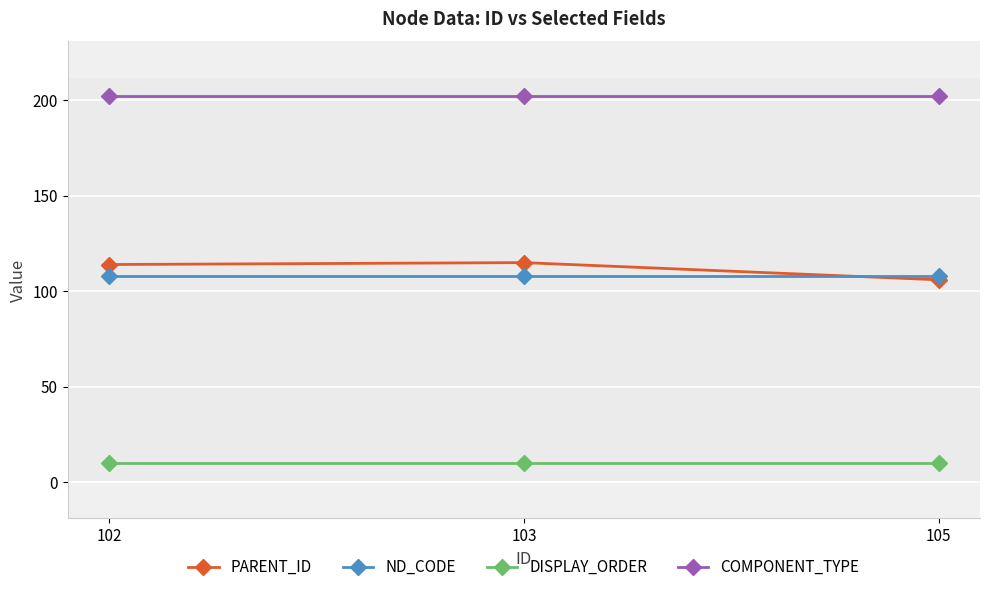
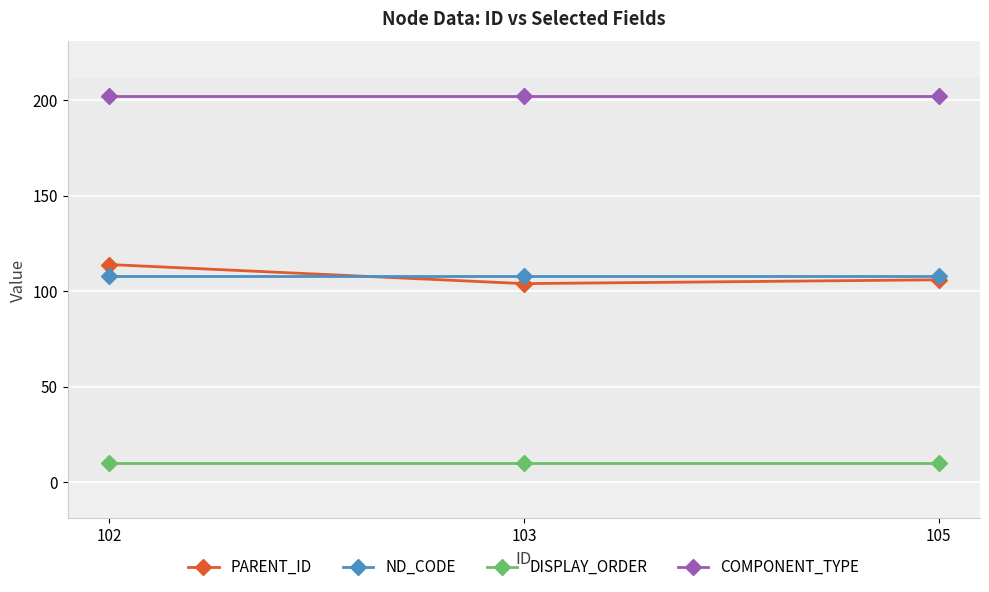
PARENT_ID, 103: 115 -> 104
